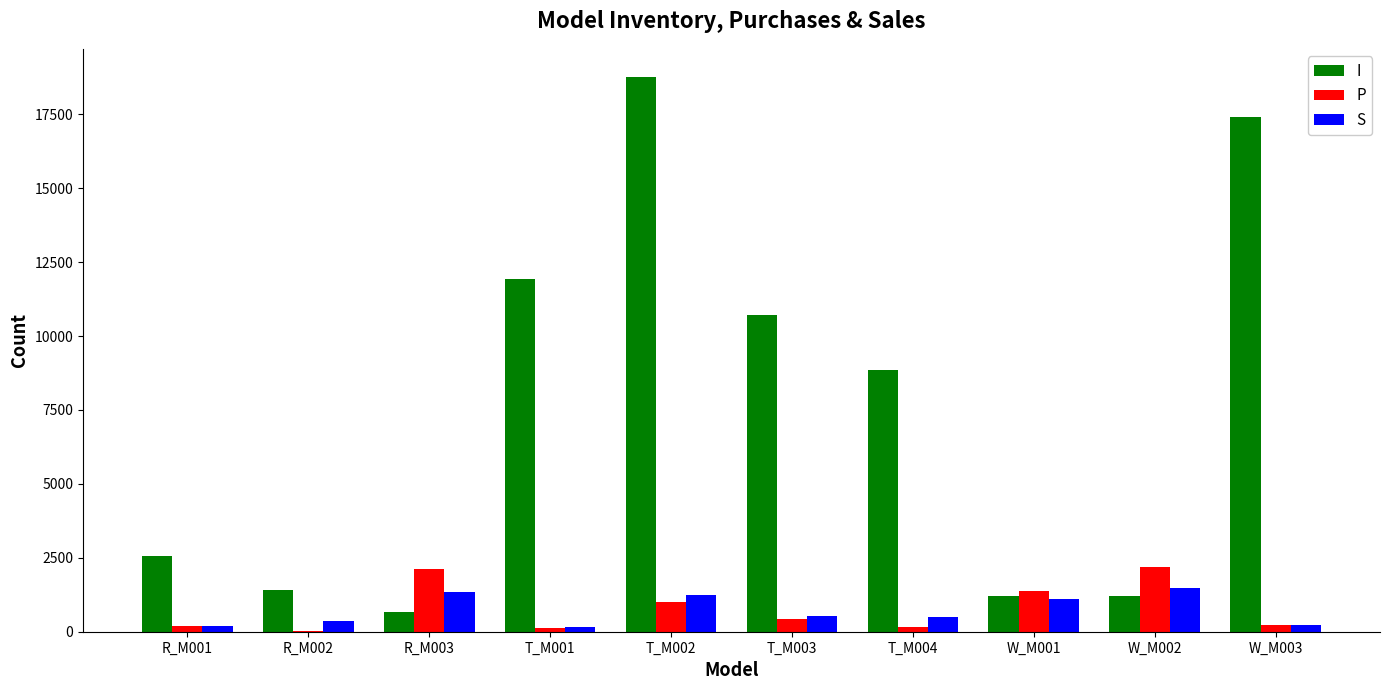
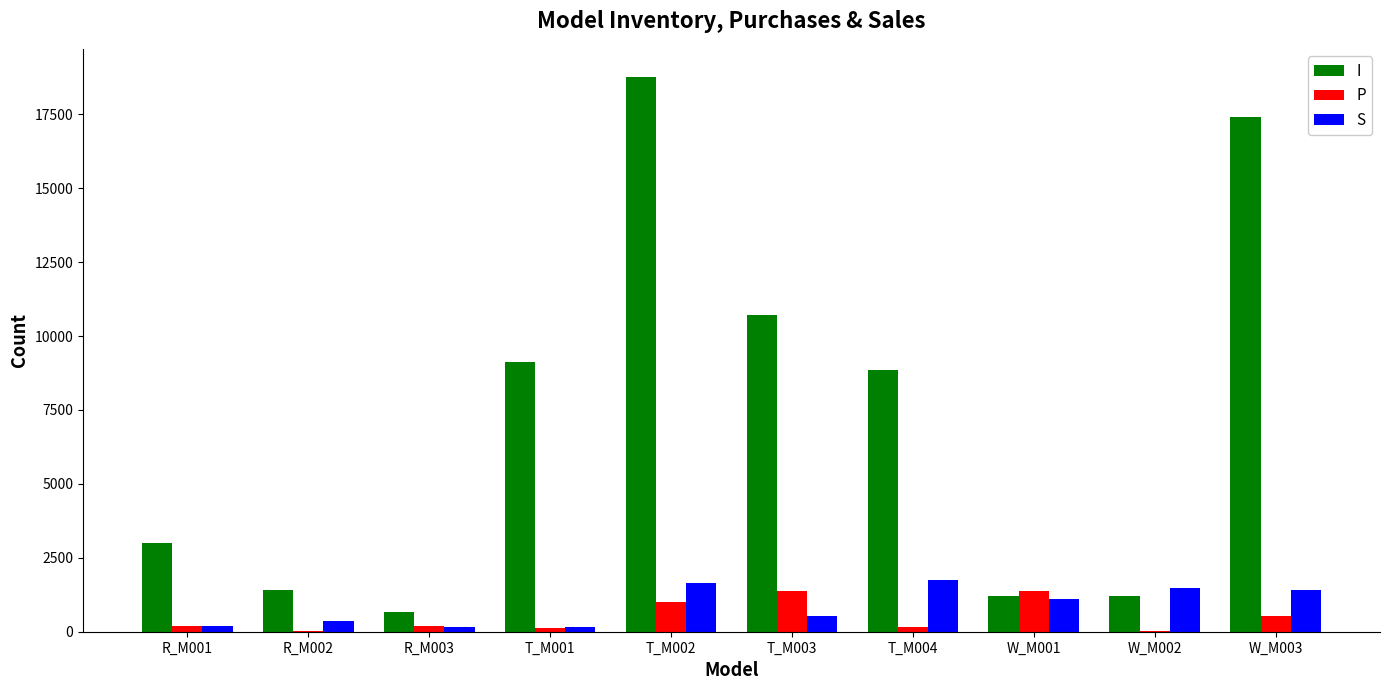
I, R_M001: 2600 -> 3000
P, R_M003: 2100 -> 200
S, R_M003: 1400 -> 200
I, T_M001: 11900 -> 9100
S, T_M002: 1200 -> 1600
P, T_M003: 400 -> 1400
S, T_M004: 500 -> 1800
P, W_M002: 2200 -> 0
P, W_M003: 200 -> 500
S, W_M003: 200 -> 1400
